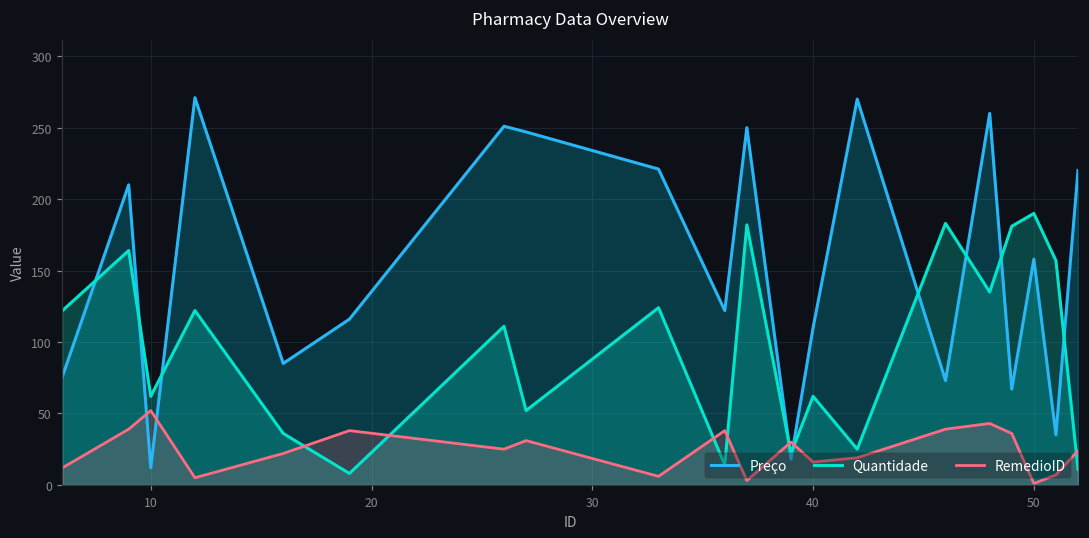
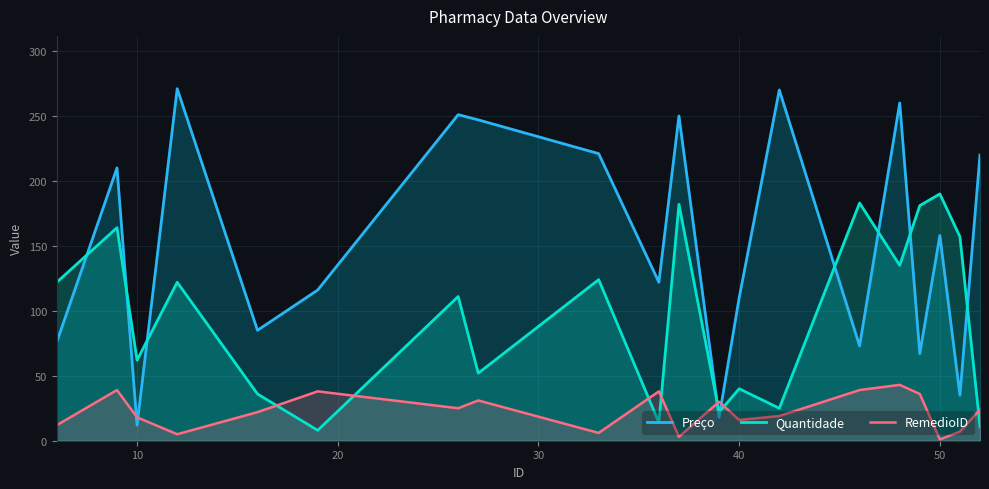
RemedioID, 10: 52 -> 18
Quantidade, 40: 62 -> 40
